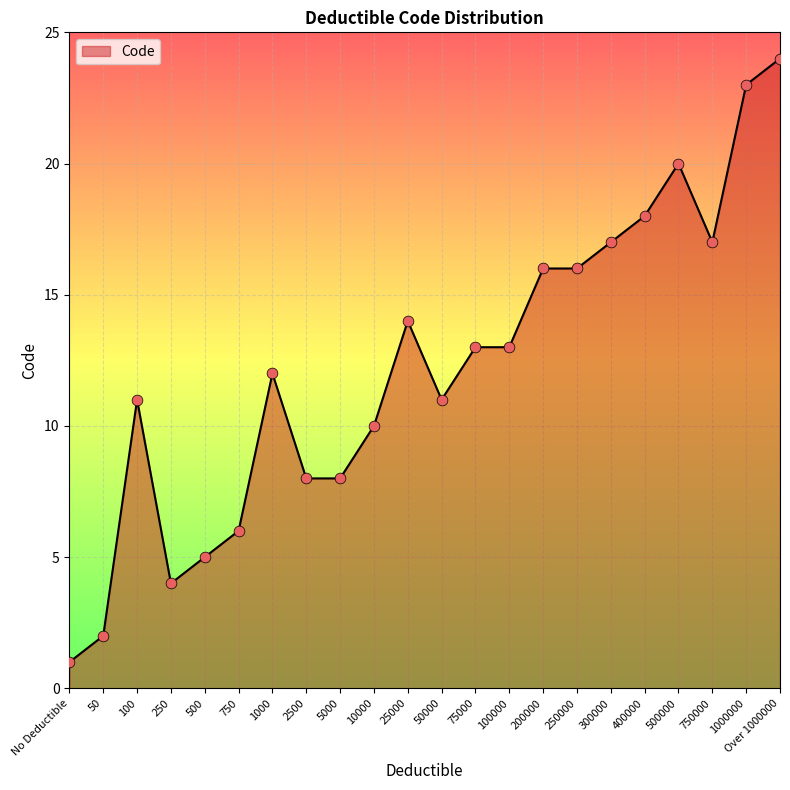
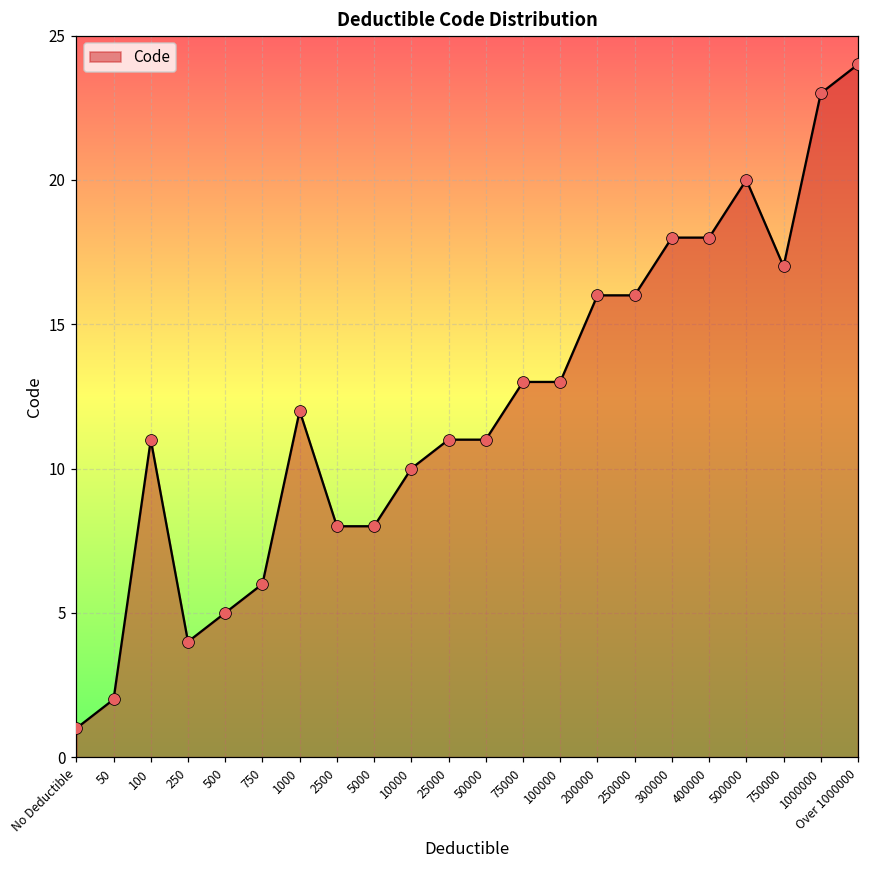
25000: 14 -> 11
300000: 17 -> 18
